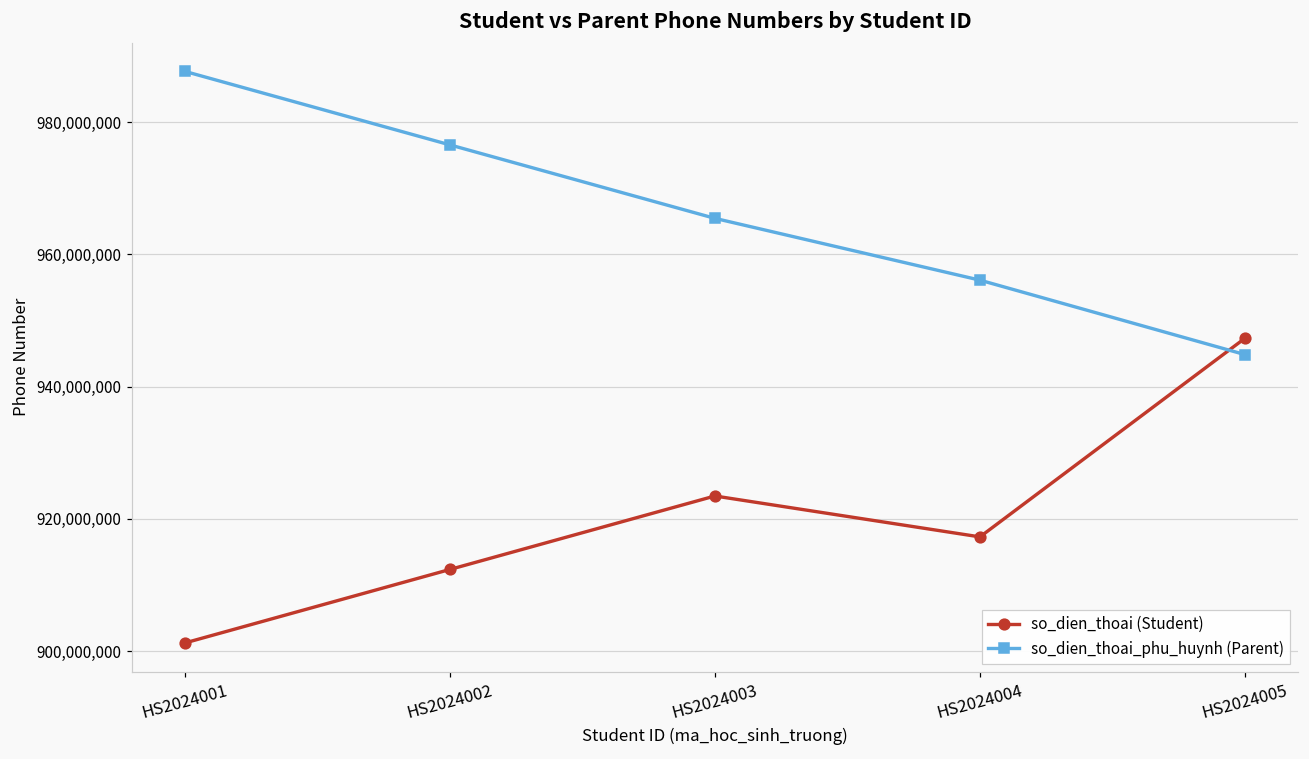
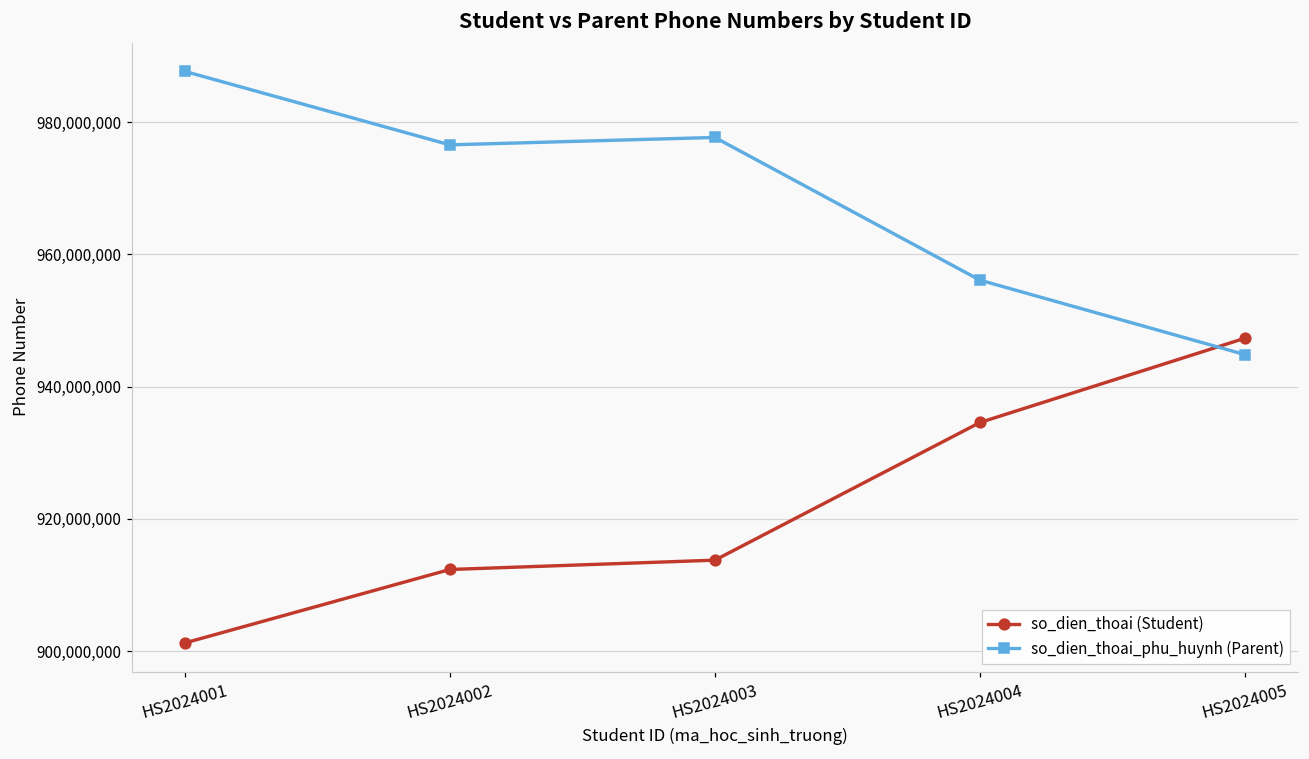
so_dien_thoai (Student), HS2024003: 923,000,000 -> 914,000,000
so_dien_thoai_phu_huynh (Parent), HS2024003: 965,000,000 -> 978,000,000
so_dien_thoai (Student), HS2024004: 917,000,000 -> 935,000,000
